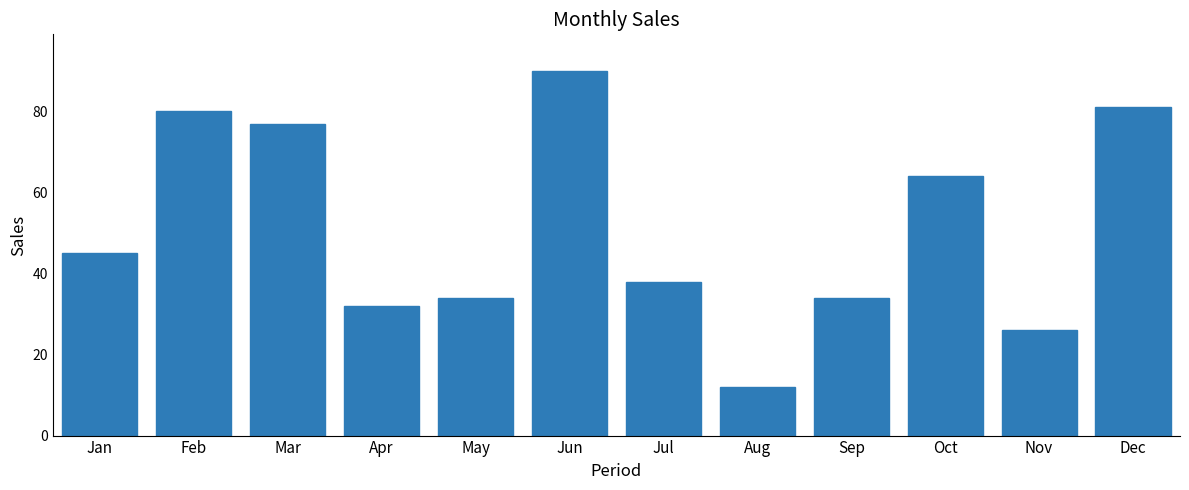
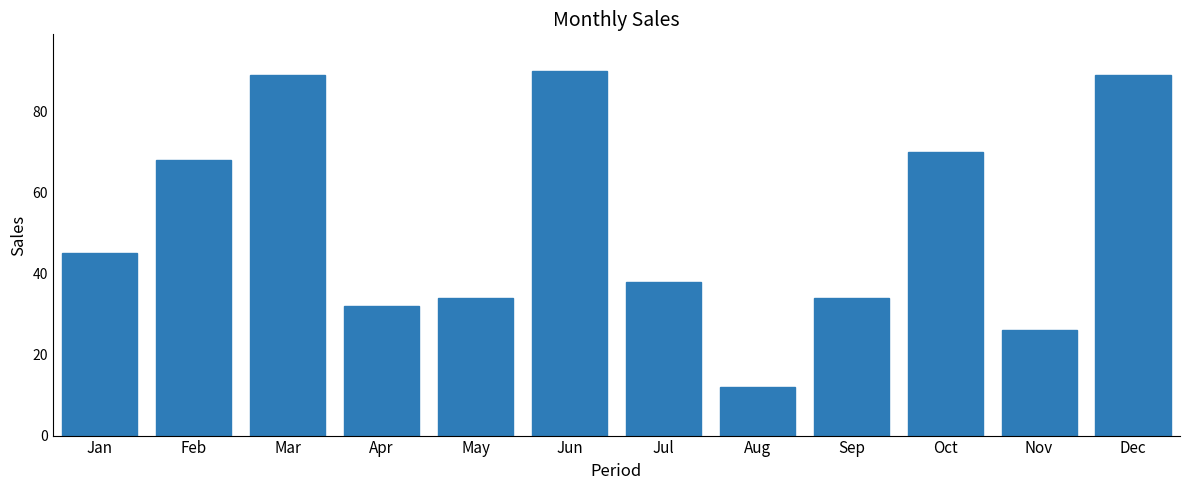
Feb: 80 -> 68
Mar: 77 -> 89
Oct: 64 -> 70
Dec: 81 -> 89
